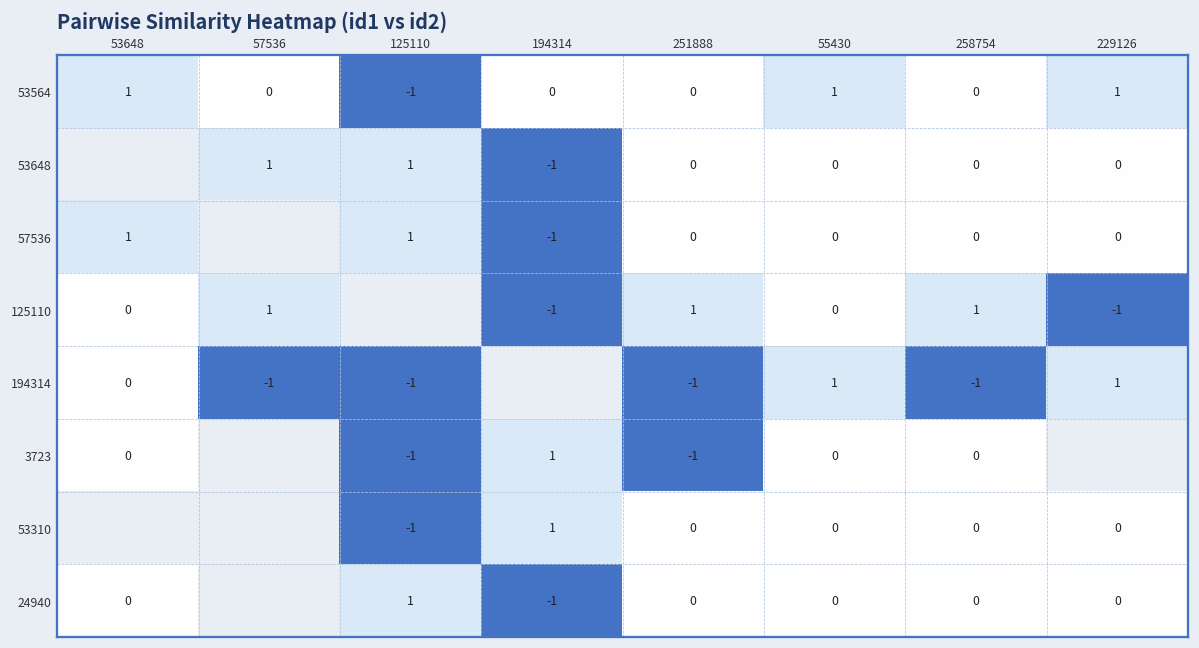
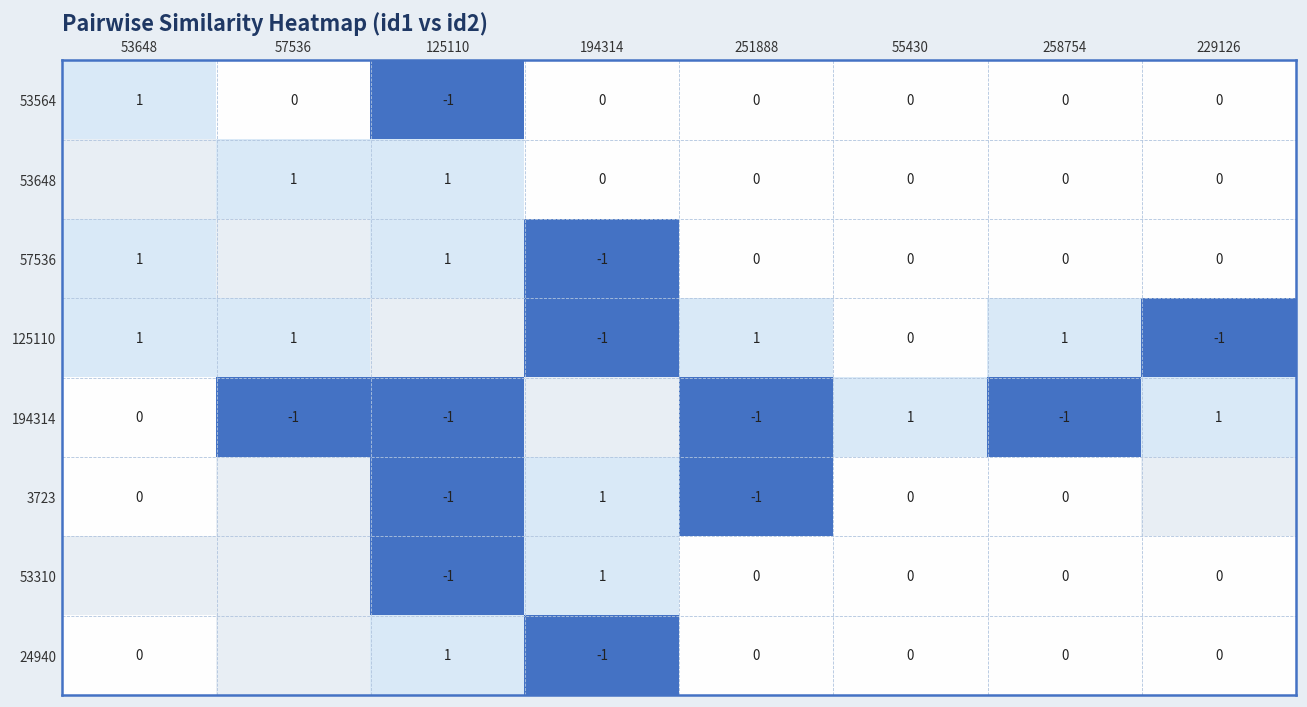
53564, 55430: 1 -> 0
53564, 229126: 1 -> 0
53648, 194314: -1 -> 0
125110, 53648: 0 -> 1
